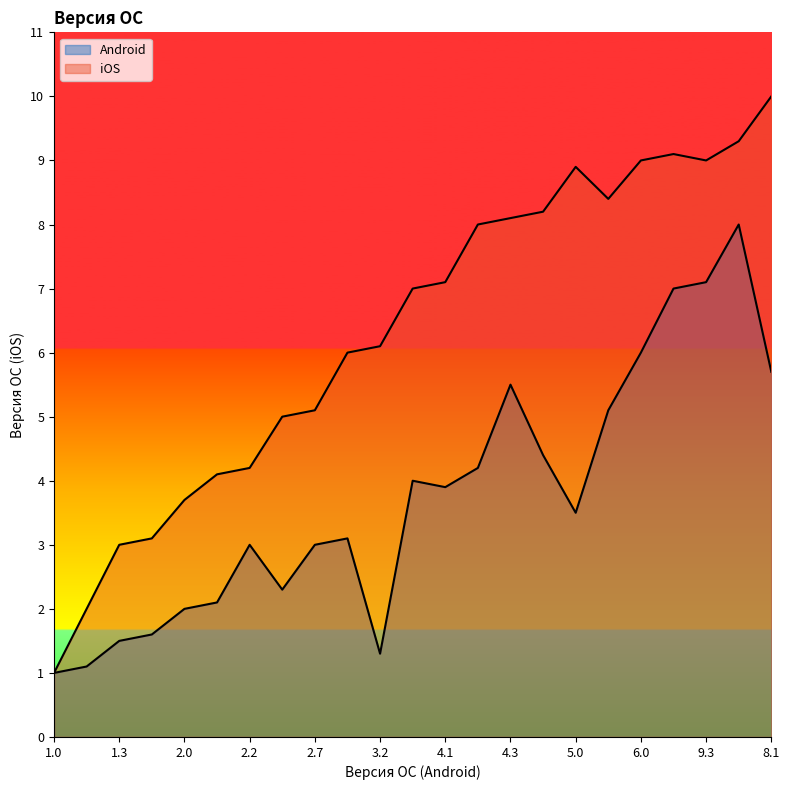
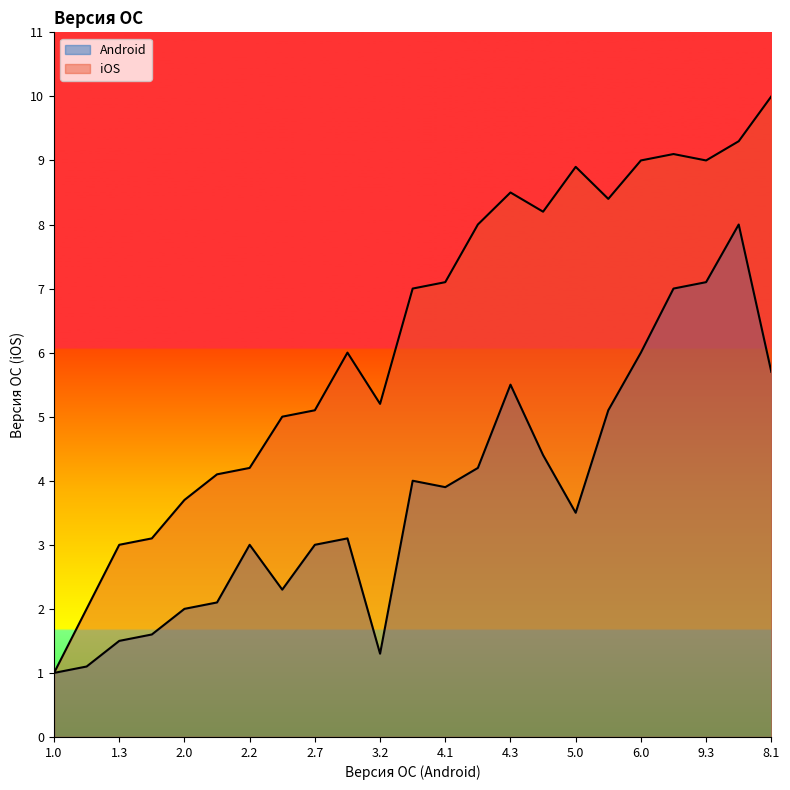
iOS, 3.2: 6.1 -> 5.2
iOS, 4.3: 8.1 -> 8.5
